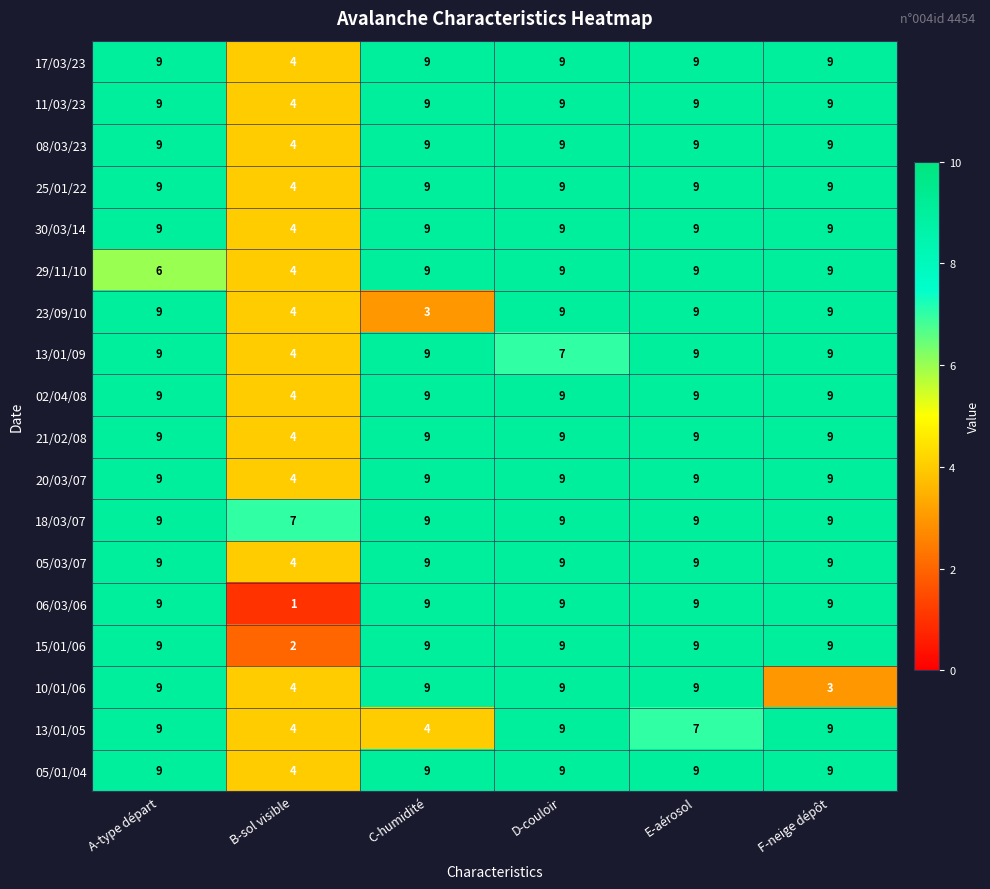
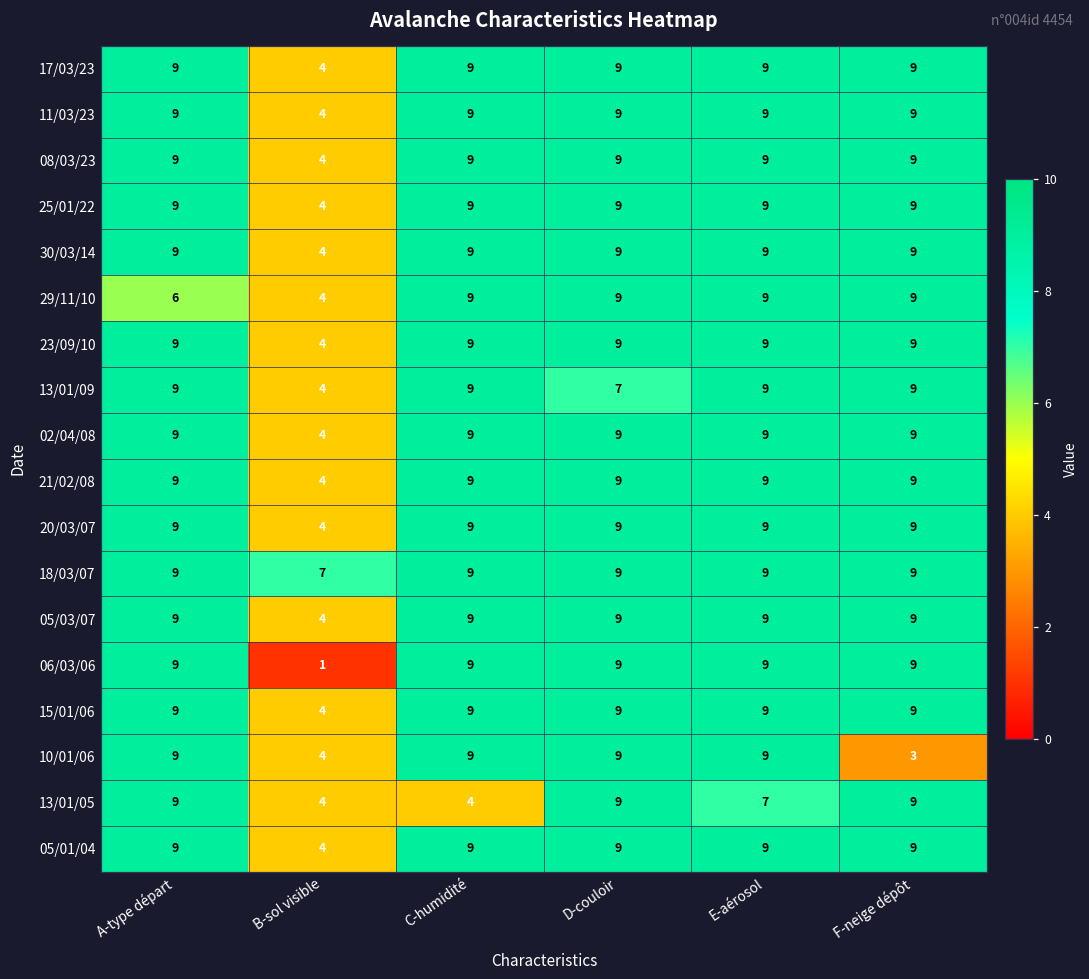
23/09/10, C-humidité: 3 -> 9
15/01/06, B-sol visible: 2 -> 4
